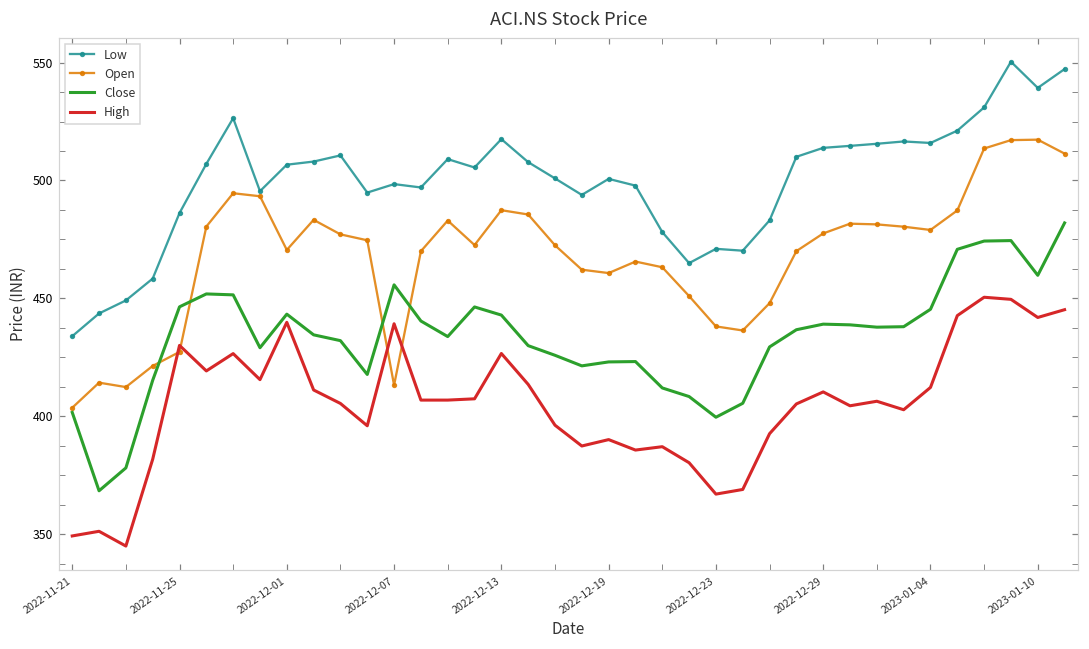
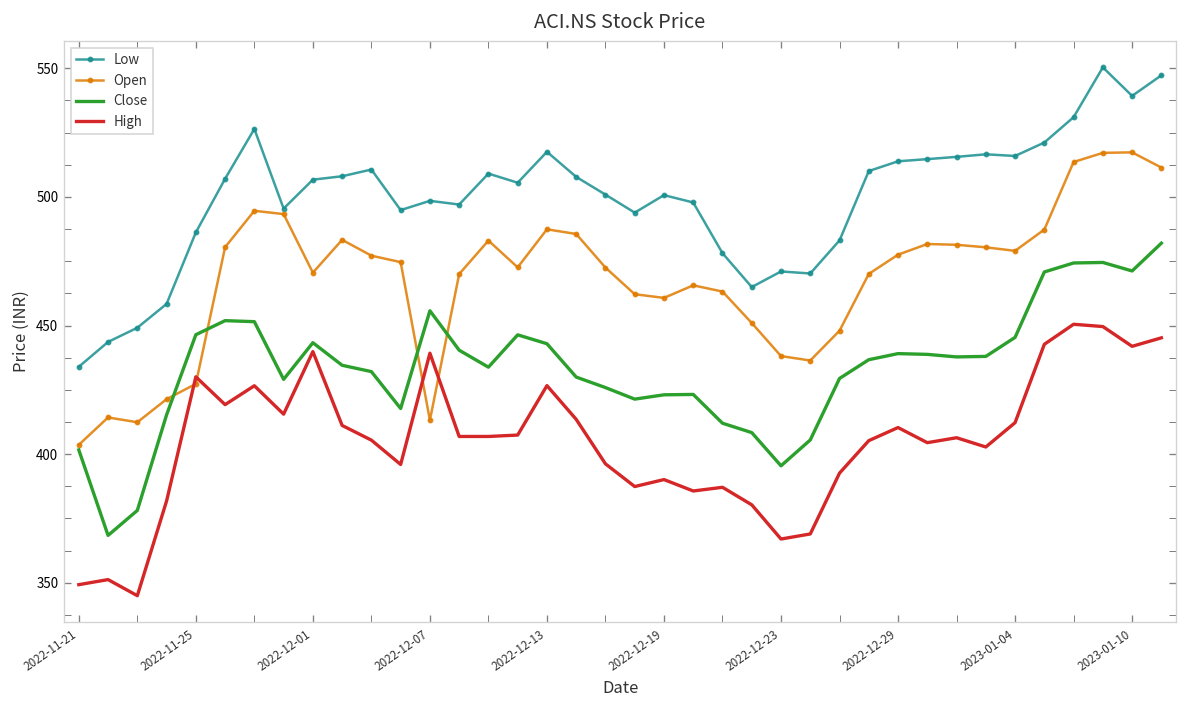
Close, 2022-12-23: 400 -> 395
Close, 2023-01-10: 460 -> 471
